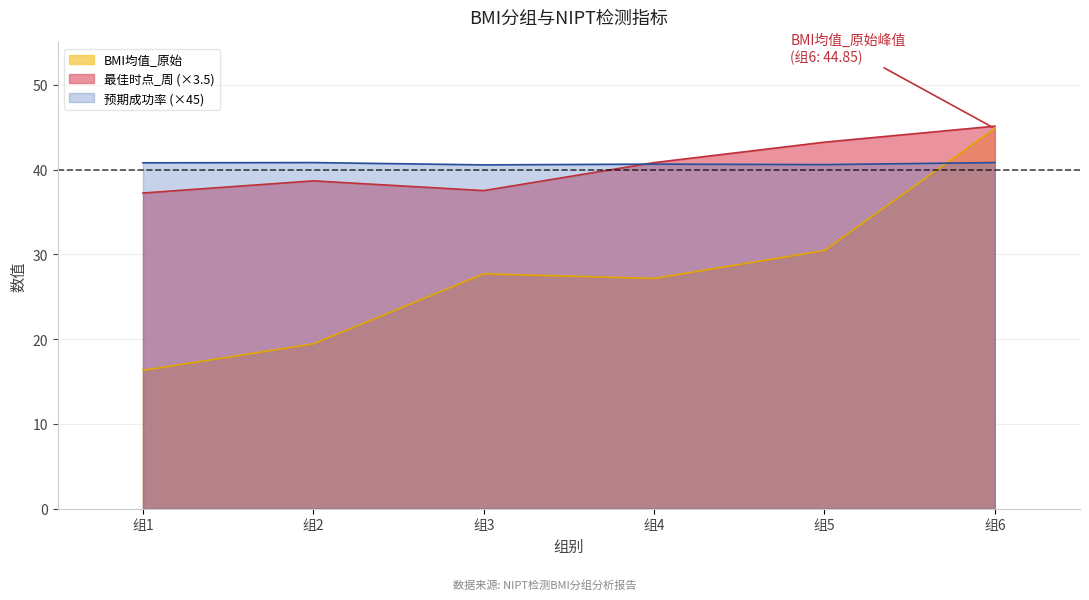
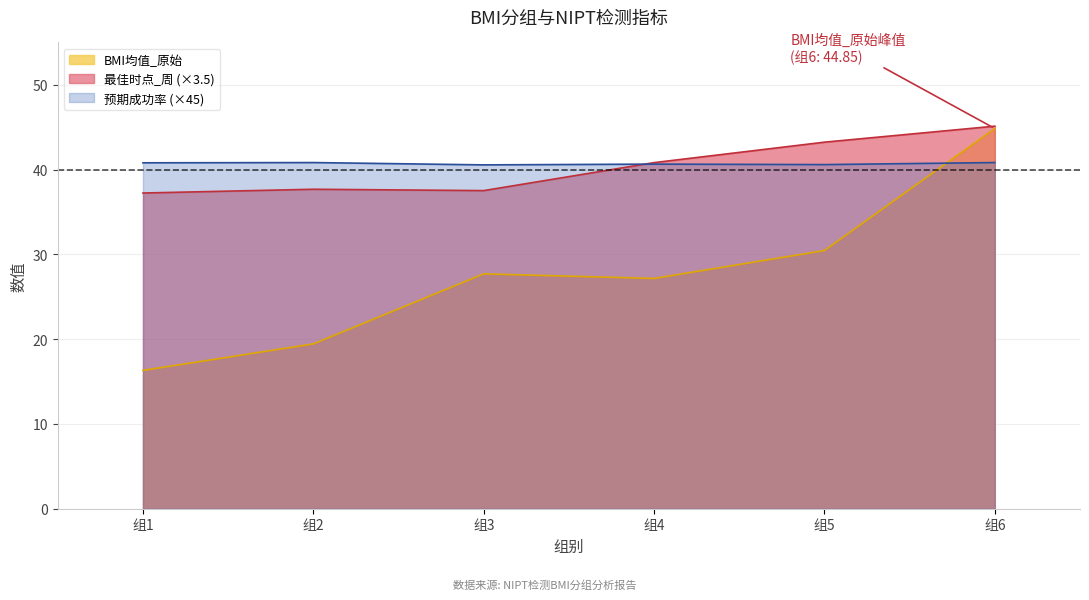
最佳时点_周 (×3.5), 组2: 39 -> 38
